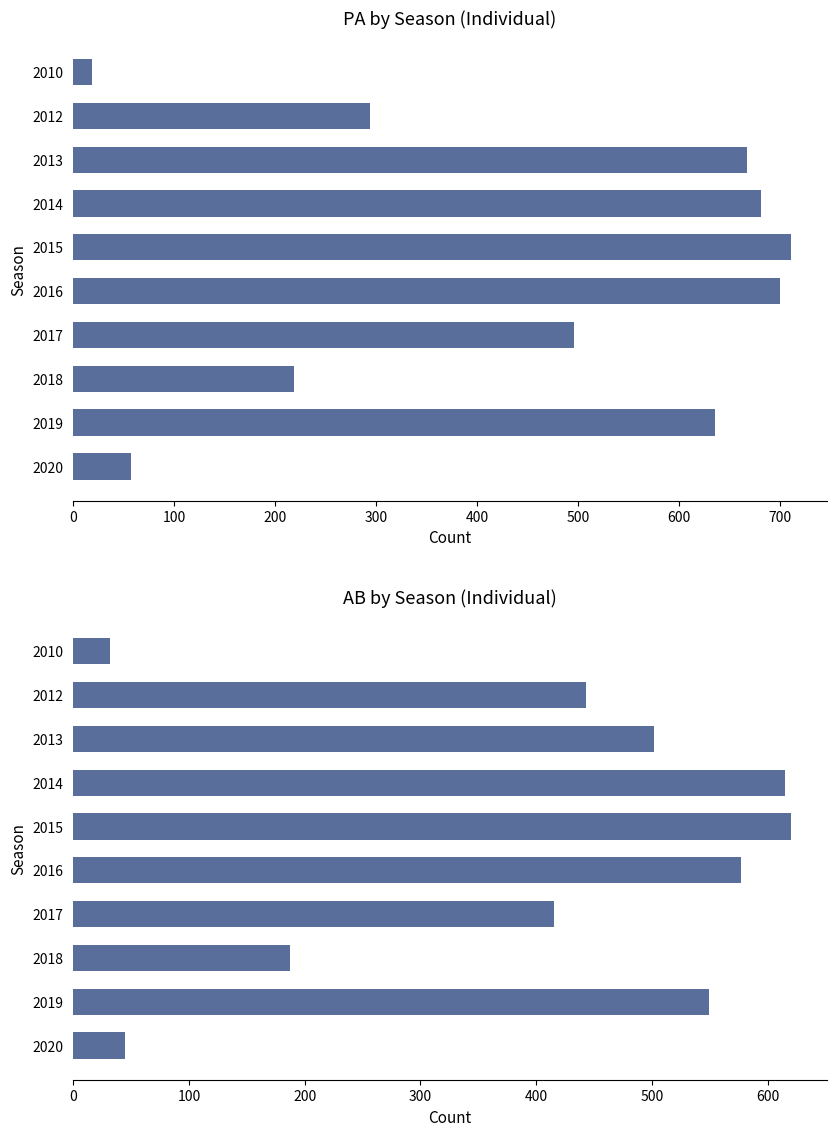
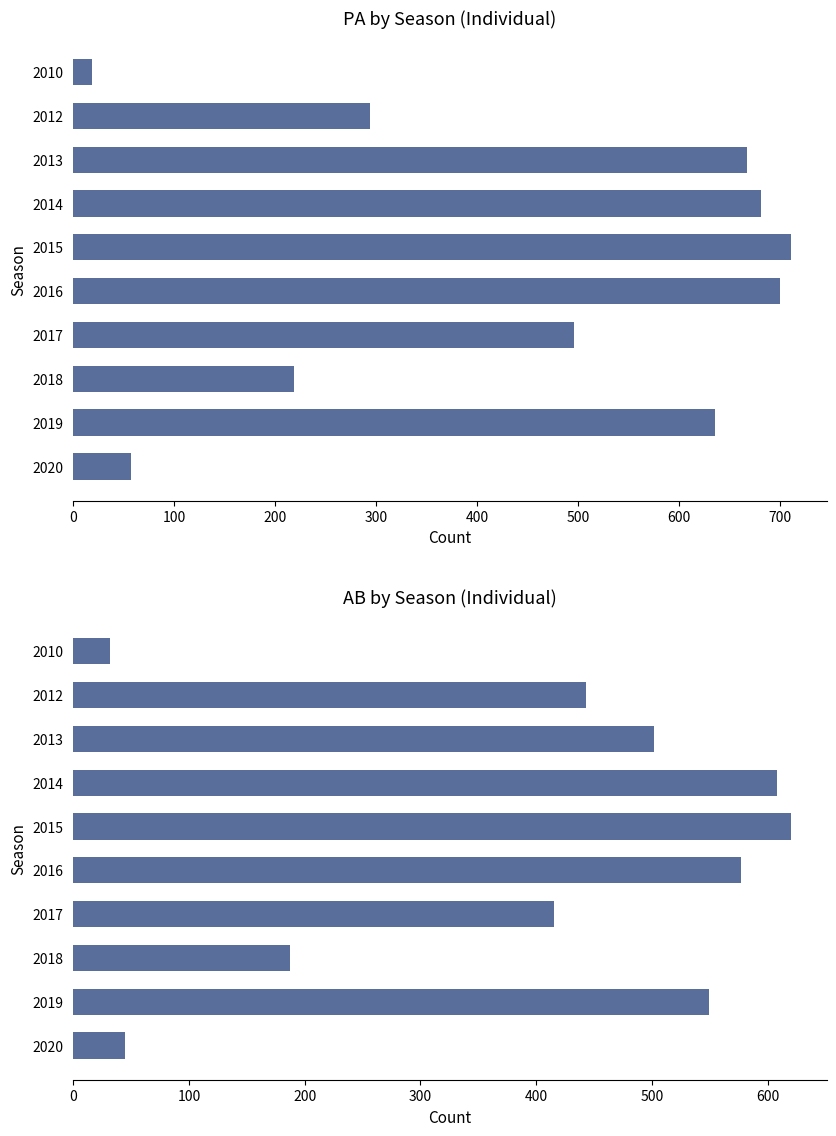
AB by Season (Individual), 2014: 615 -> 608
